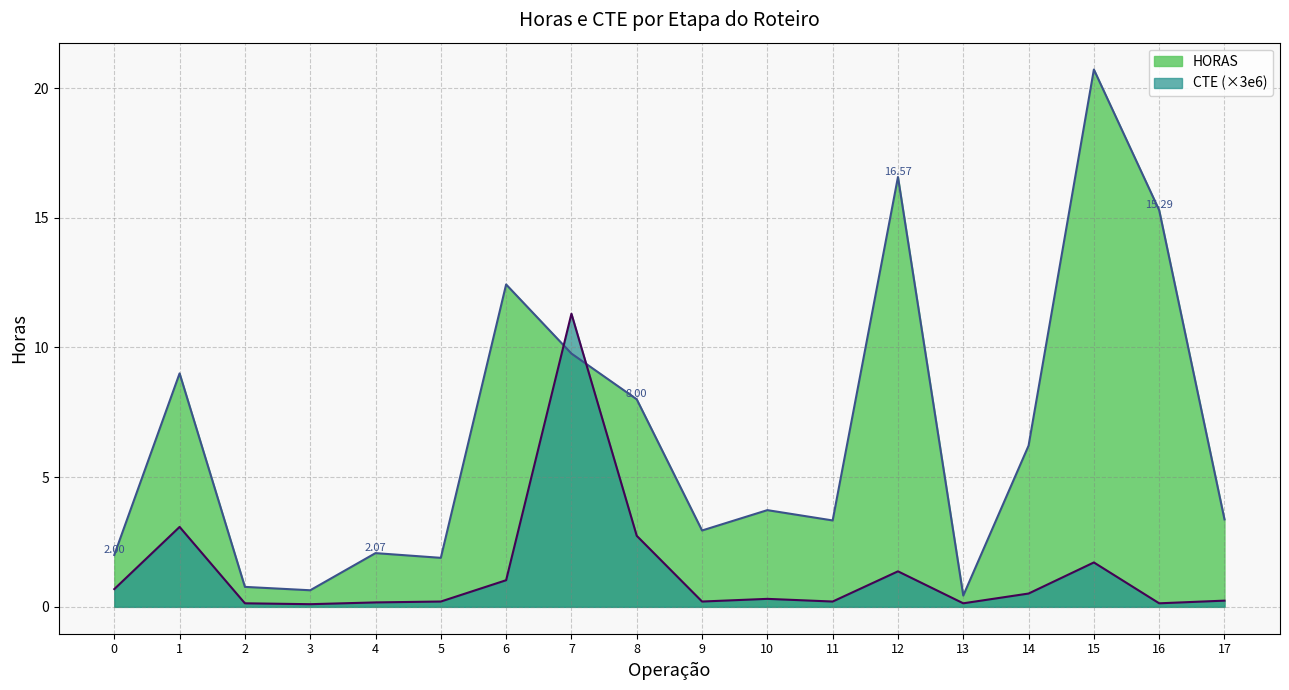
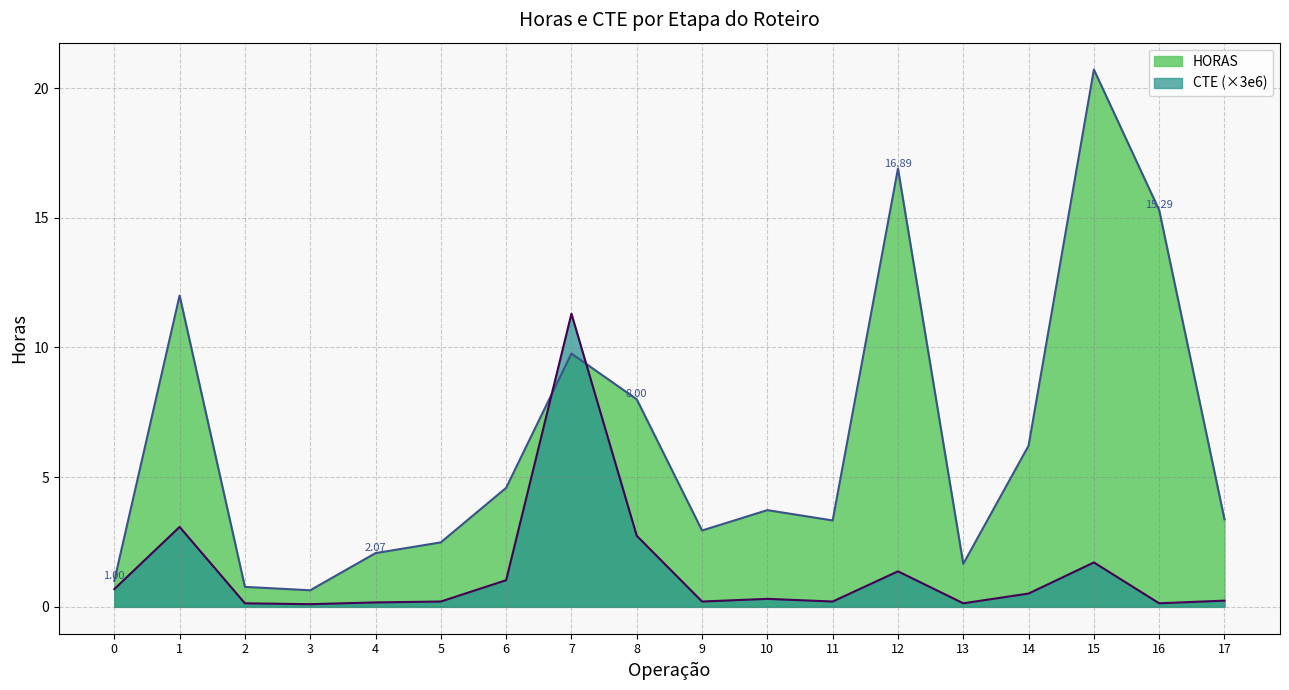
HORAS, 0: 2.00 -> 1.00
HORAS, 1: 9 -> 12
HORAS, 5: 1.9 -> 2.5
HORAS, 6: 12.4 -> 4.6
HORAS, 12: 16.57 -> 16.89
HORAS, 13: 0.4 -> 1.7
